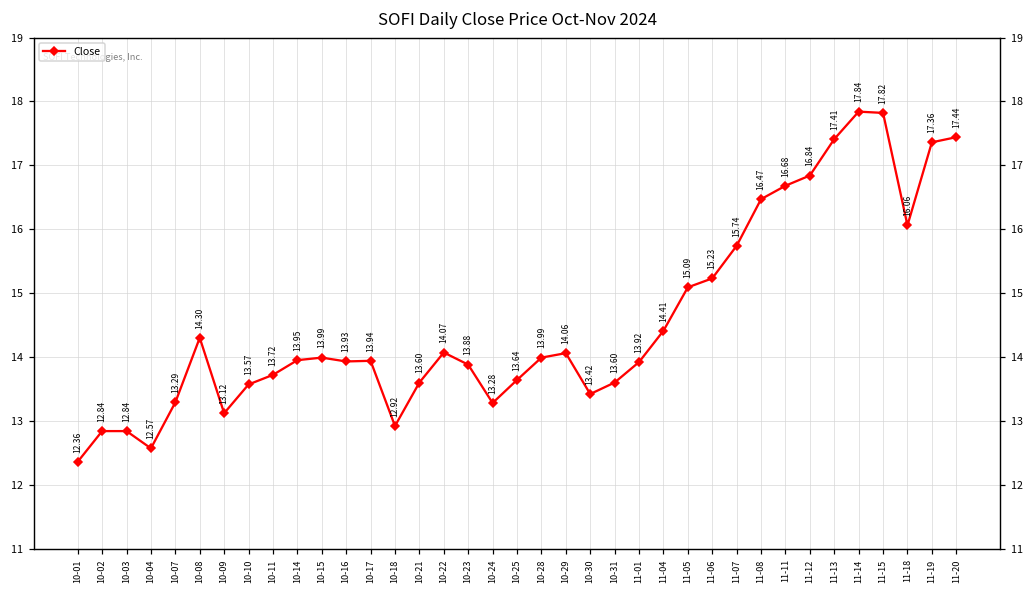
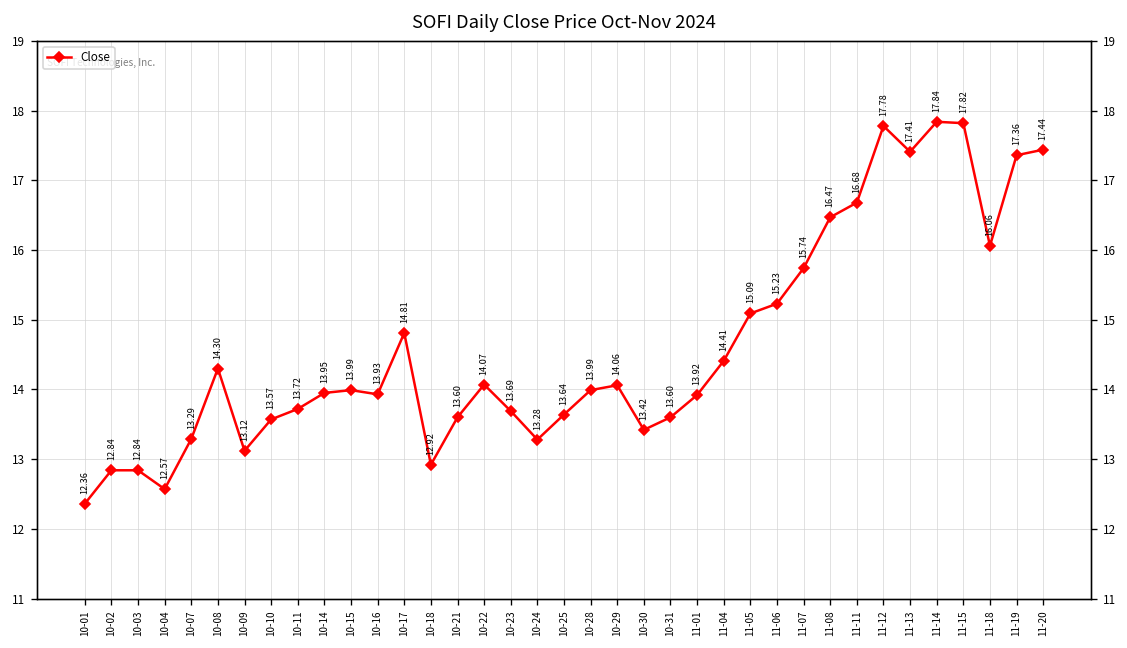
10-17: 13.94 -> 14.81
10-23: 13.88 -> 13.69
11-12: 16.84 -> 17.78
